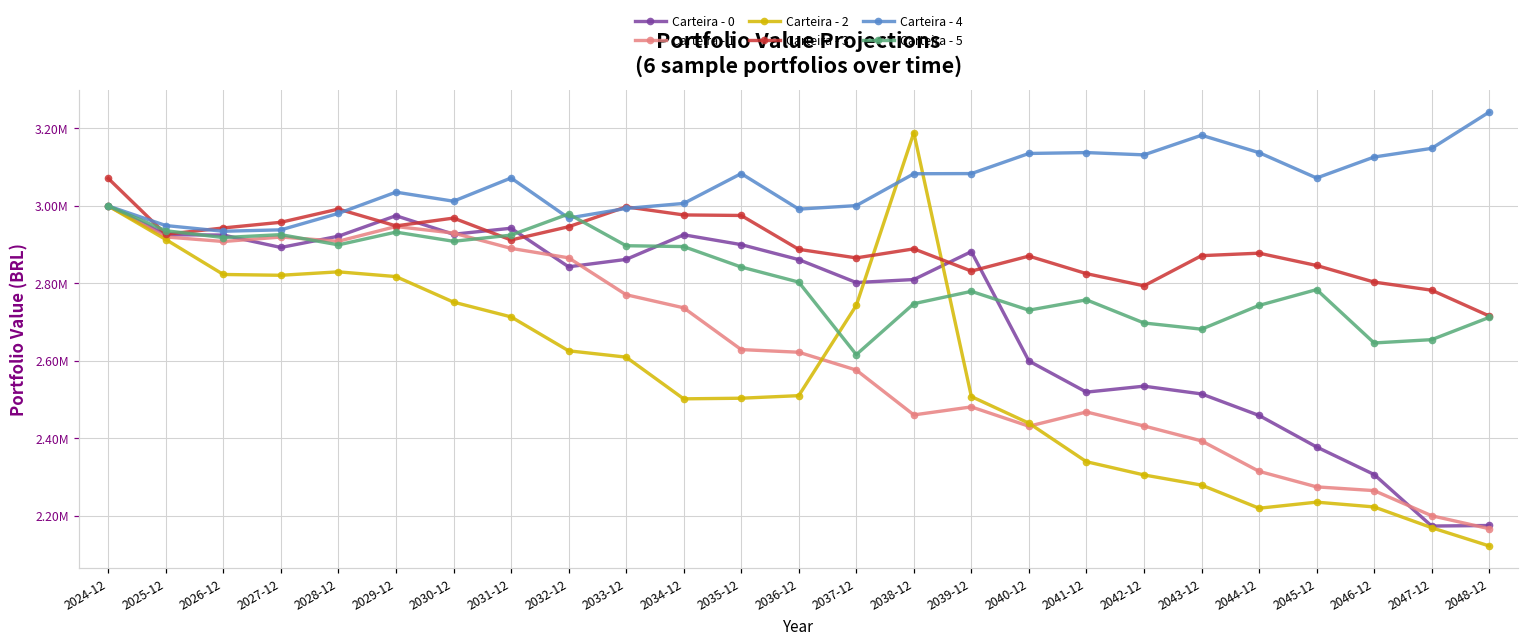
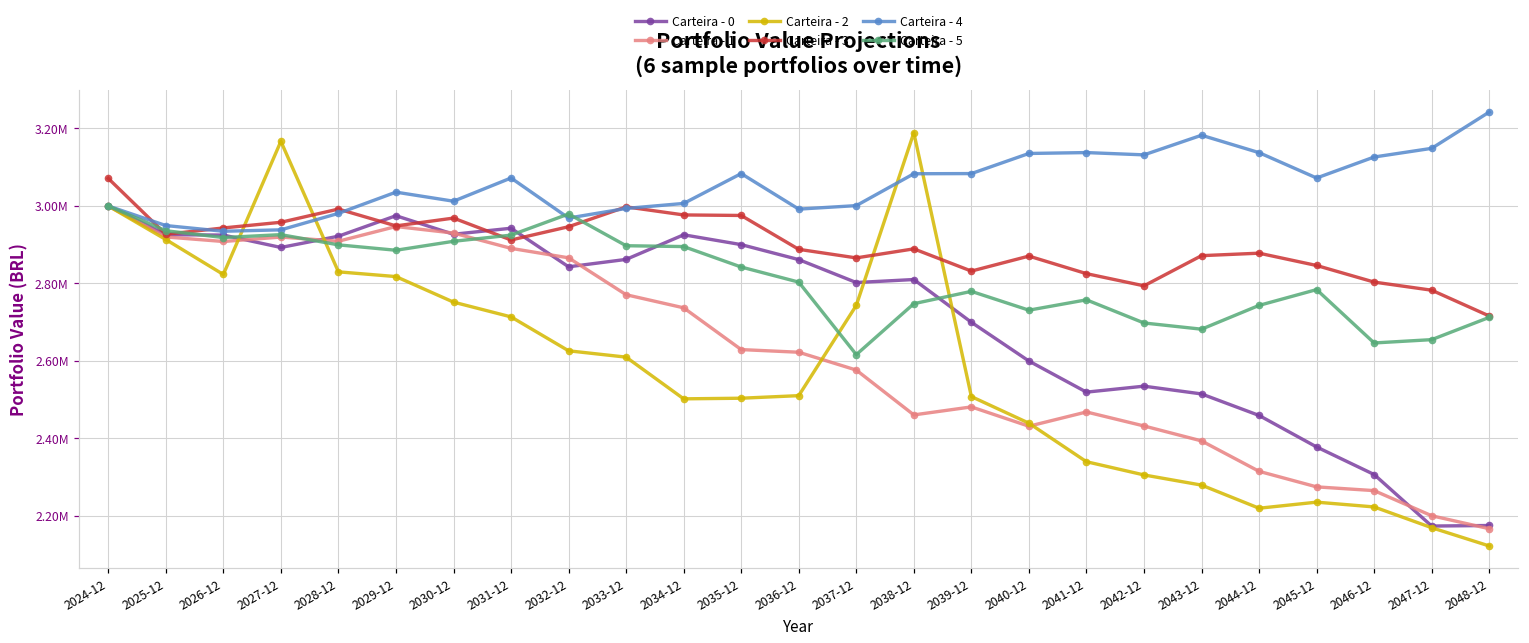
Carteira - 2, 2027-12: 2820000 -> 3170000
Carteira - 5, 2029-12: 2930000 -> 2890000
Carteira - 0, 2039-12: 2880000 -> 2700000
